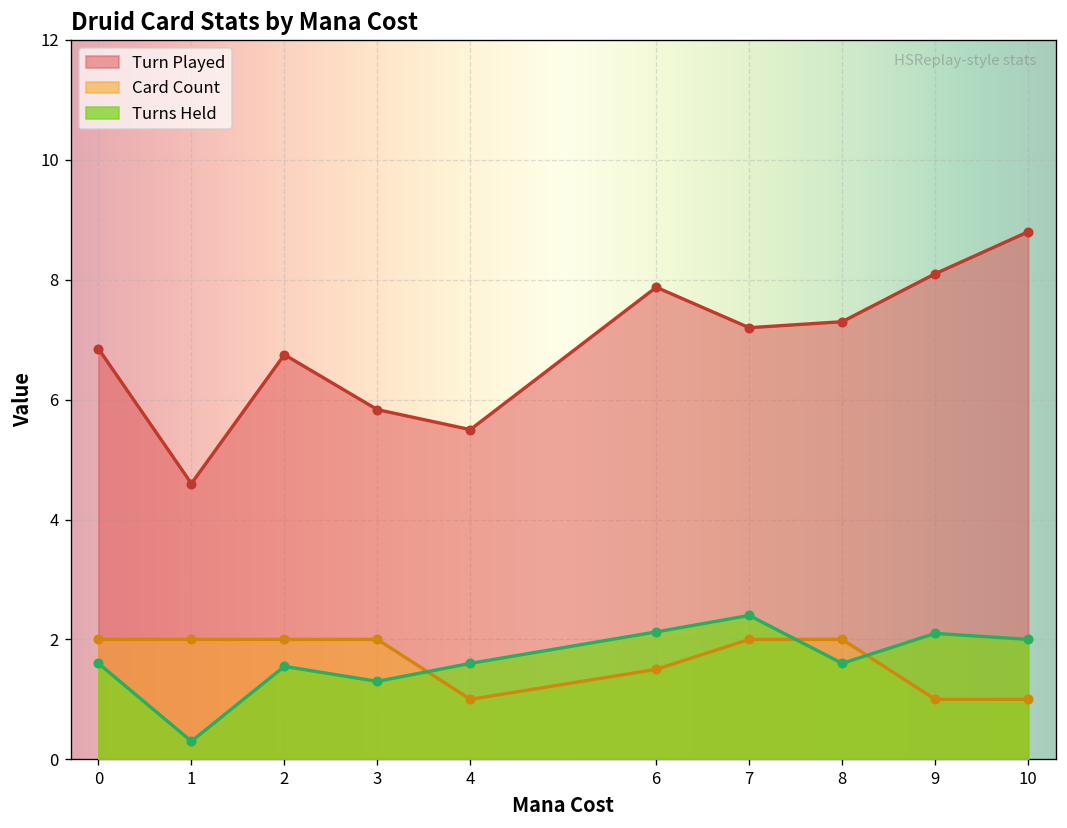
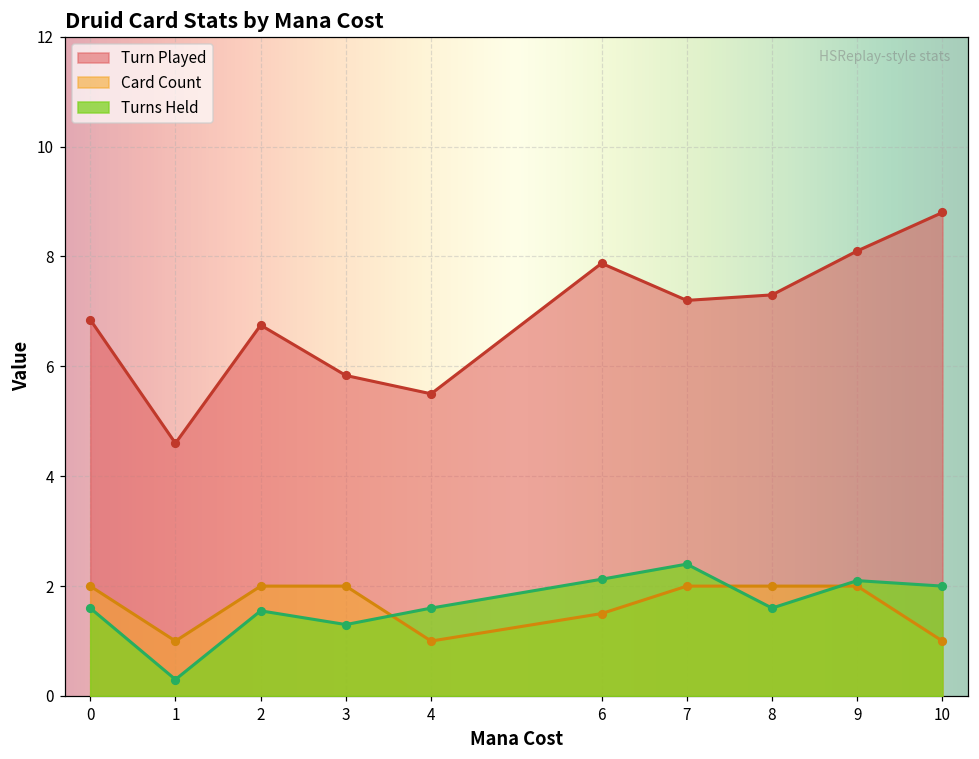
Card Count, 1: 2 -> 1
Card Count, 9: 1 -> 2
